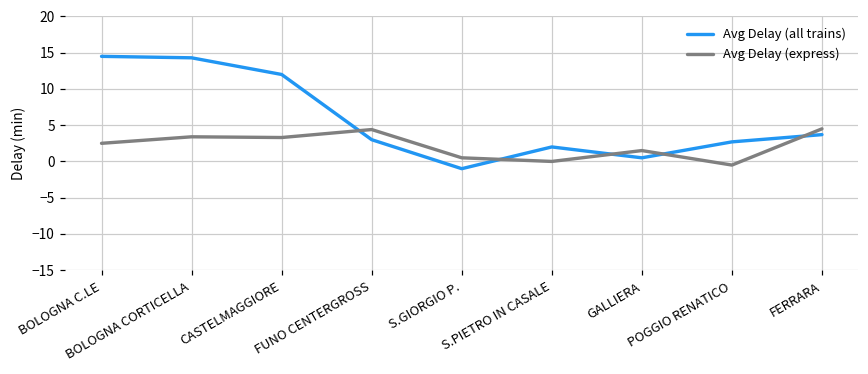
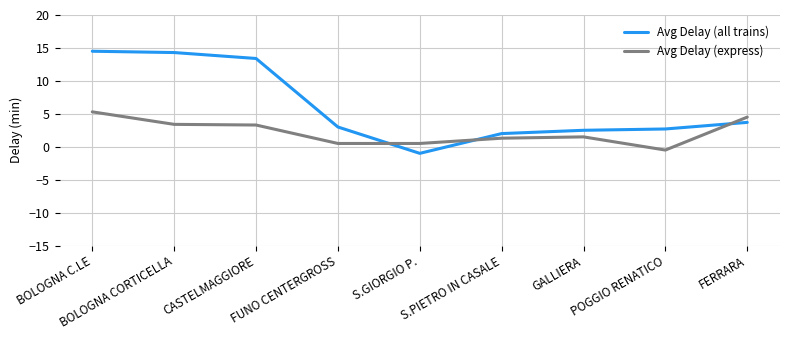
Avg Delay (express), BOLOGNA C.LE: 3 -> 5
Avg Delay (all trains), CASTELMAGGIORE: 12 -> 13
Avg Delay (express), FUNO CENTERGROSS: 4 -> 1
Avg Delay (express), S.PIETRO IN CASALE: 0 -> 1
Avg Delay (all trains), GALLIERA: 1 -> 3
